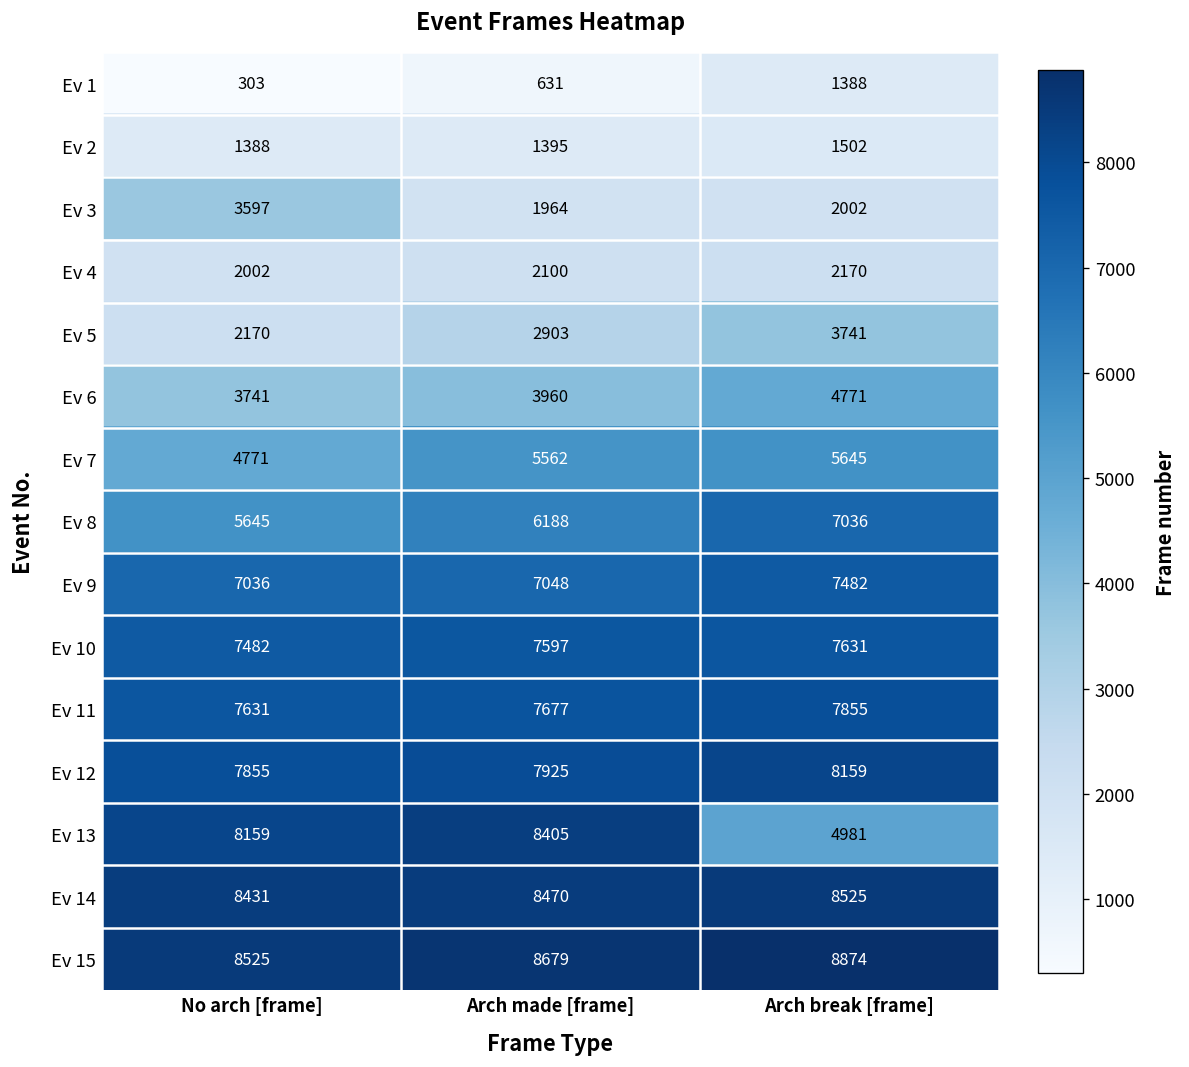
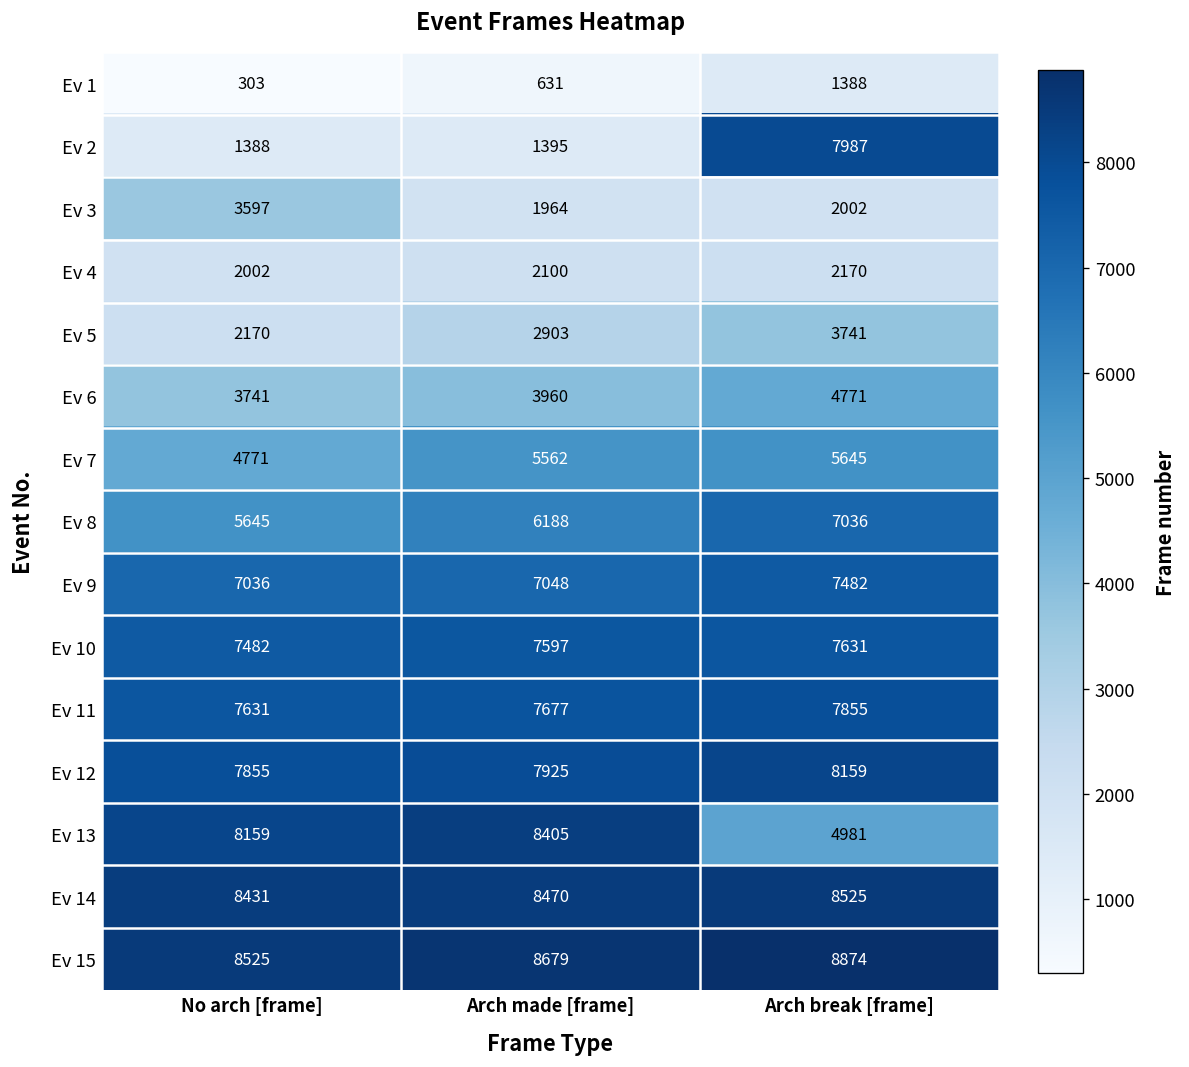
Ev 2, Arch break [frame]: 1502 -> 7987
